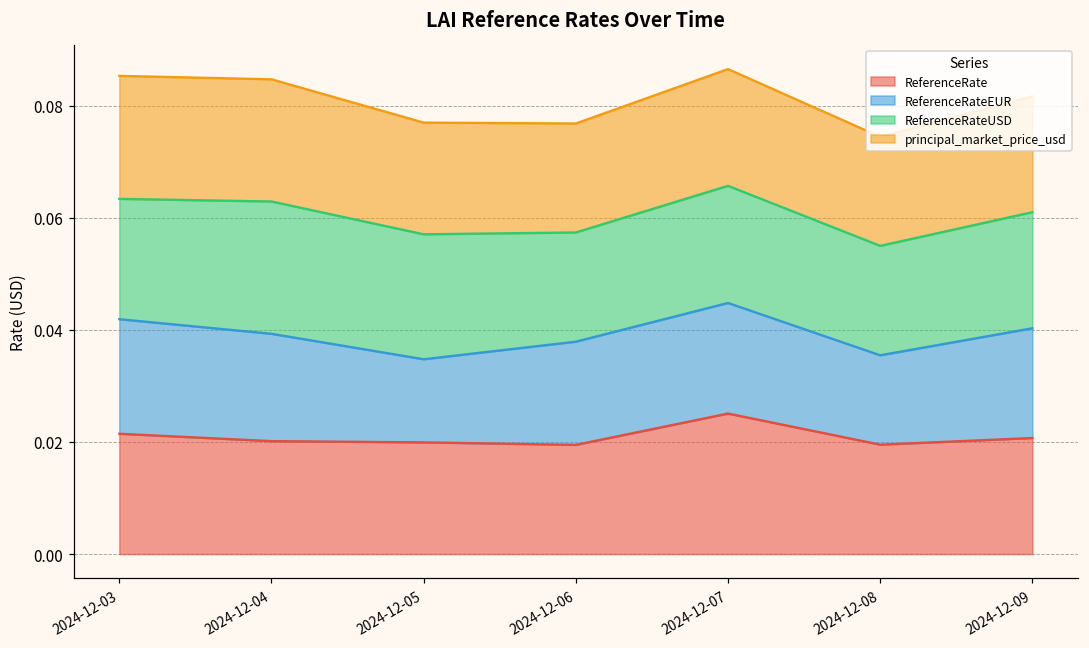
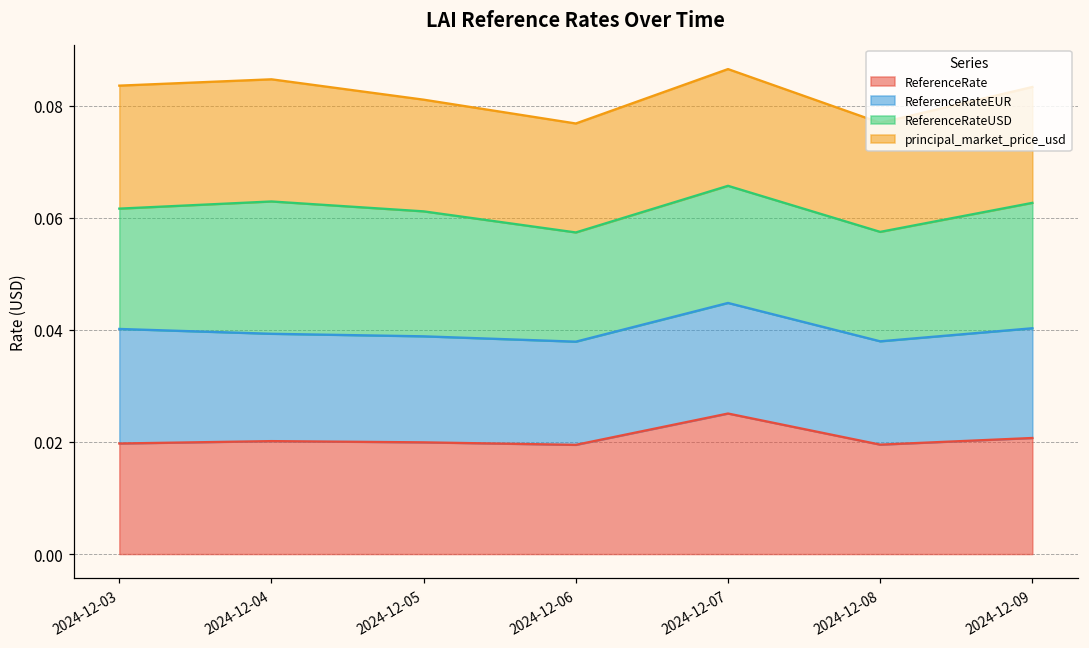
ReferenceRate, 2024-12-03: 0.021 -> 0.020
ReferenceRateEUR, 2024-12-05: 0.015 -> 0.019
ReferenceRateEUR, 2024-12-08: 0.016 -> 0.018
ReferenceRateUSD, 2024-12-09: 0.021 -> 0.022
